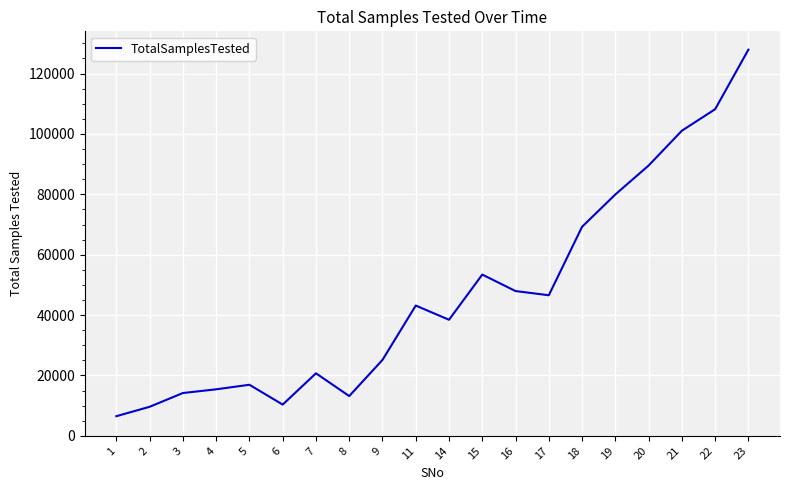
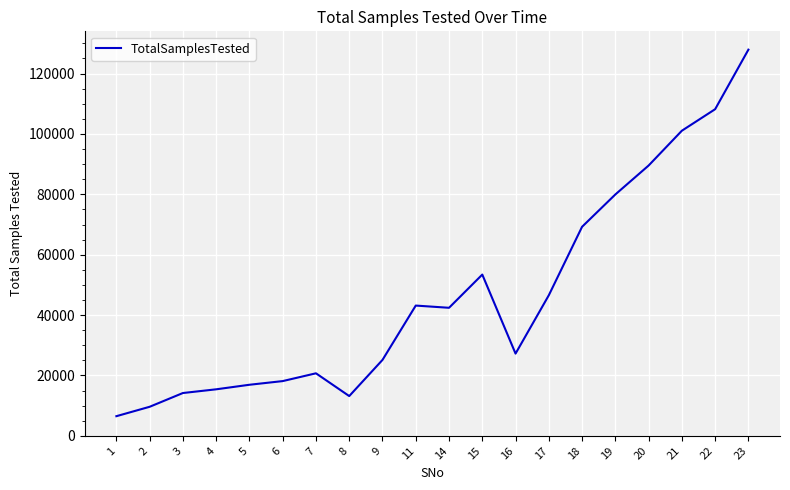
6: 10000 -> 18000
14: 38000 -> 42000
16: 48000 -> 27000
